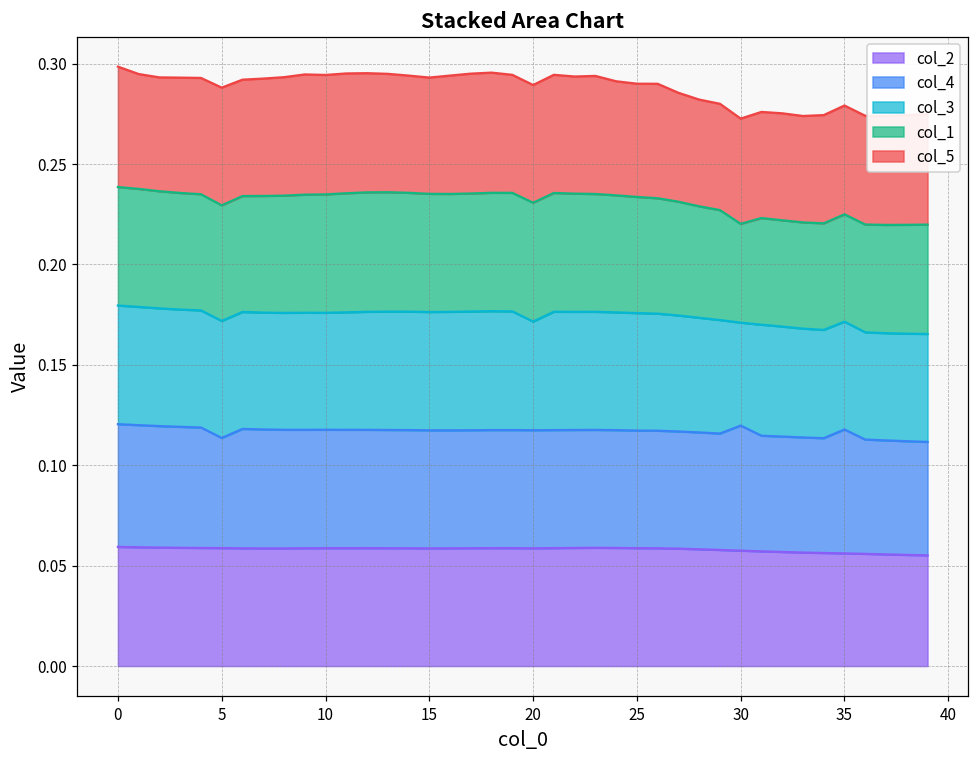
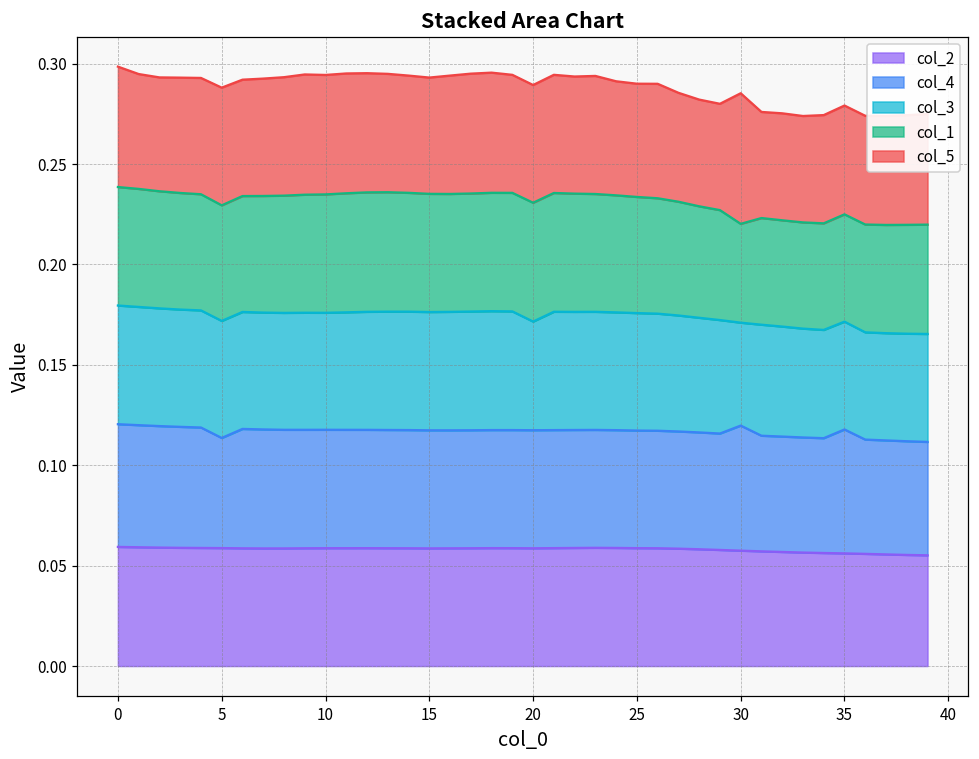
col_5, 30: 0.052 -> 0.065
